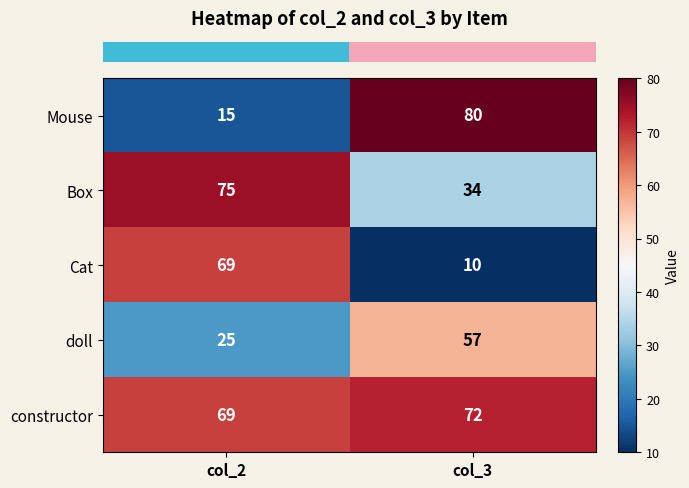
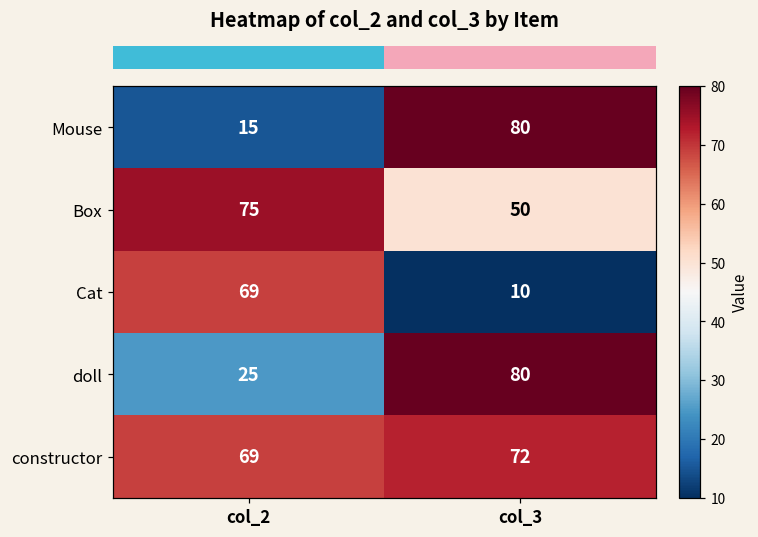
Box, col_3: 34 -> 50
doll, col_3: 57 -> 80
